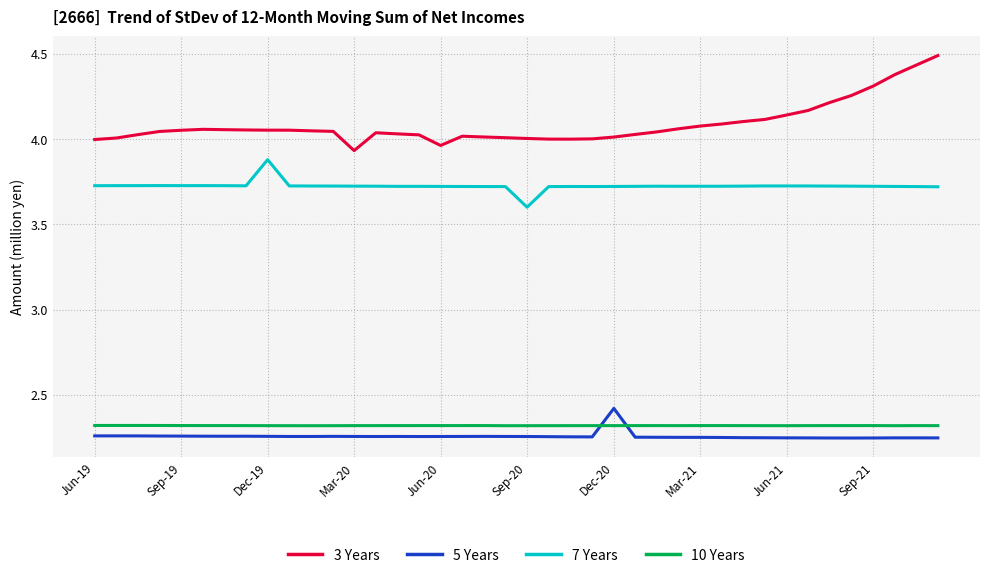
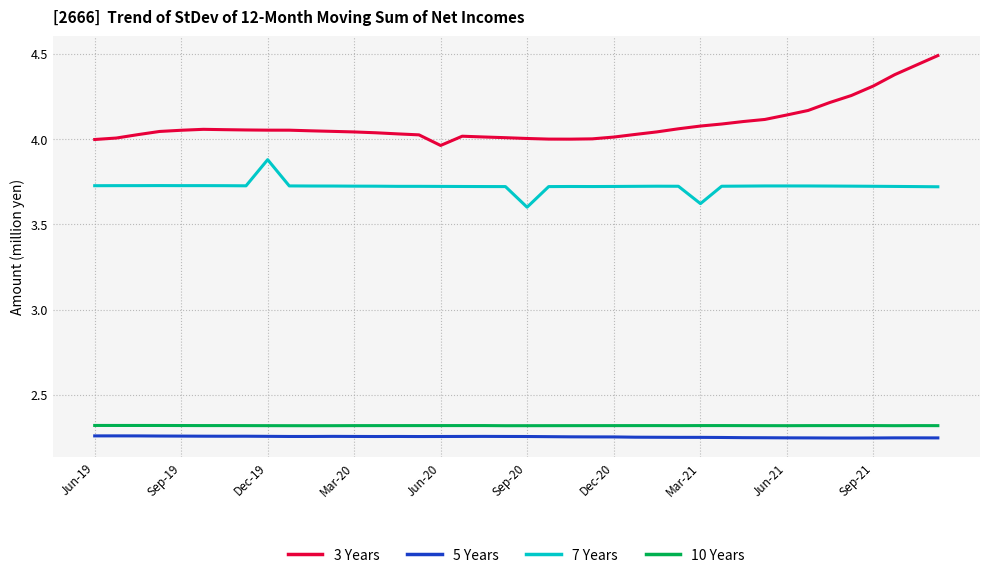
3 Years, Mar-20: 3.93 -> 4.04
5 Years, Dec-20: 2.42 -> 2.25
7 Years, Mar-21: 3.72 -> 3.62
